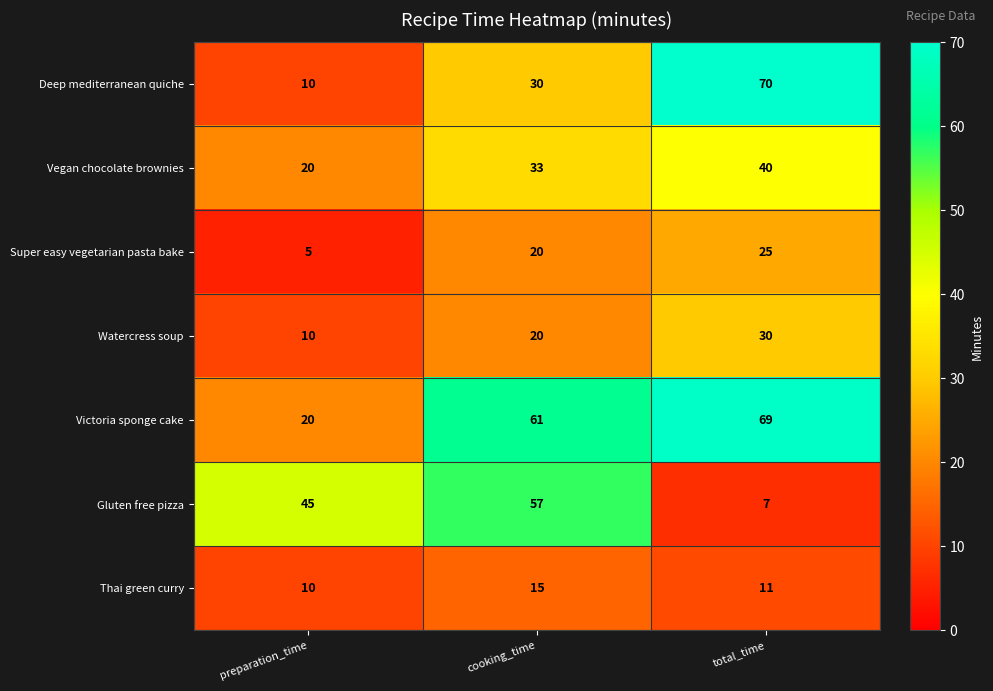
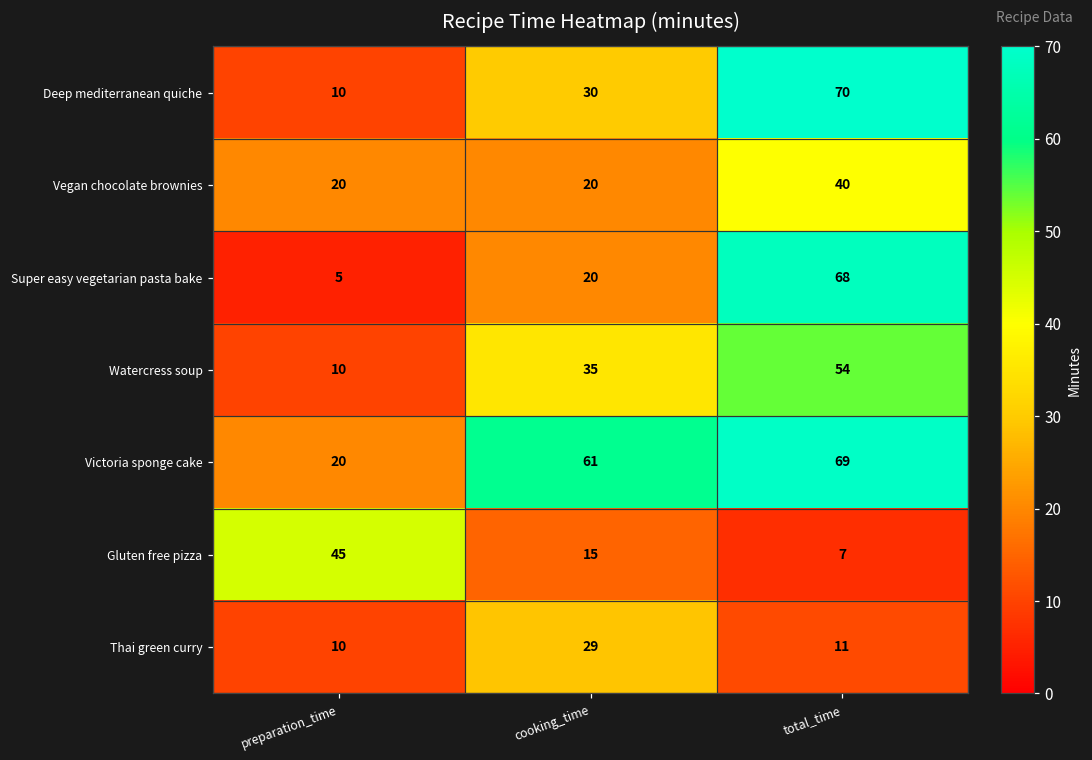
Vegan chocolate brownies, cooking_time: 33 -> 20
Super easy vegetarian pasta bake, total_time: 25 -> 68
Watercress soup, cooking_time: 20 -> 35
Watercress soup, total_time: 30 -> 54
Gluten free pizza, cooking_time: 57 -> 15
Thai green curry, cooking_time: 15 -> 29
